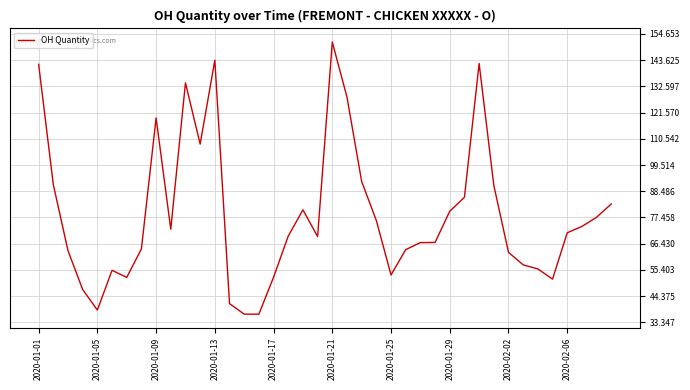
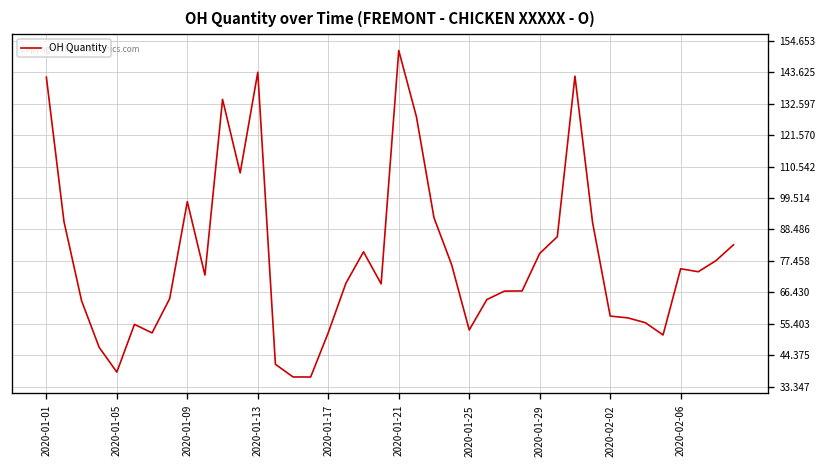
2020-01-09: 119 -> 98
2020-02-02: 63 -> 58
2020-02-06: 71 -> 75
